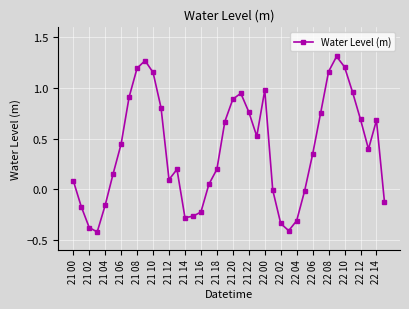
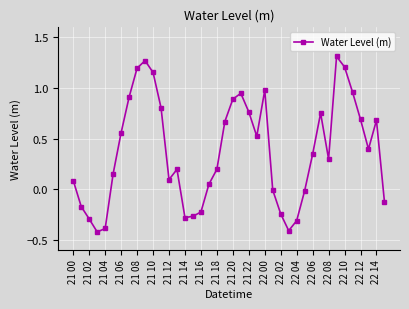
21 02: -0.38 -> -0.30
21 04: -0.16 -> -0.39
21 06: 0.45 -> 0.56
22 02: -0.34 -> -0.25
22 08: 1.16 -> 0.30
